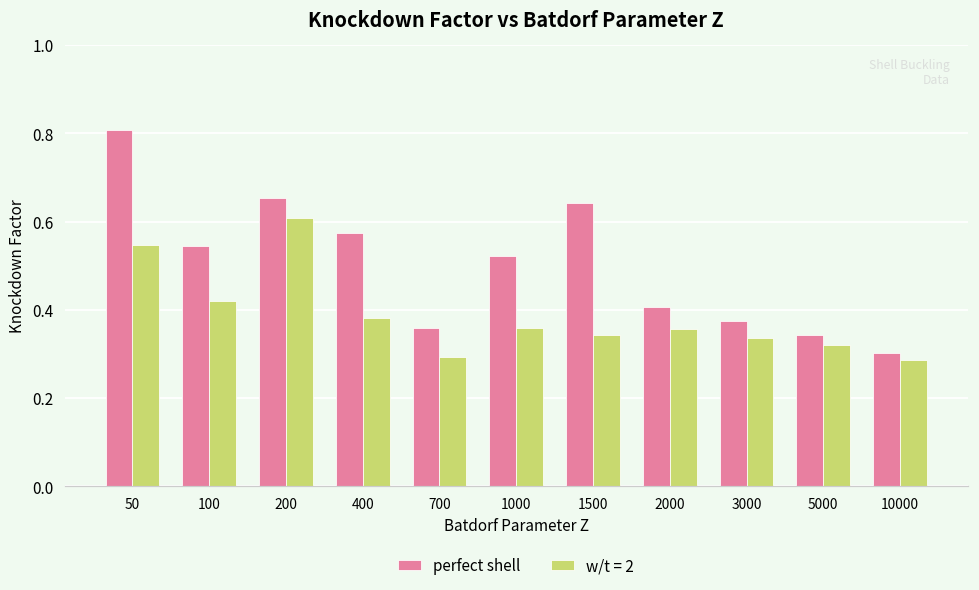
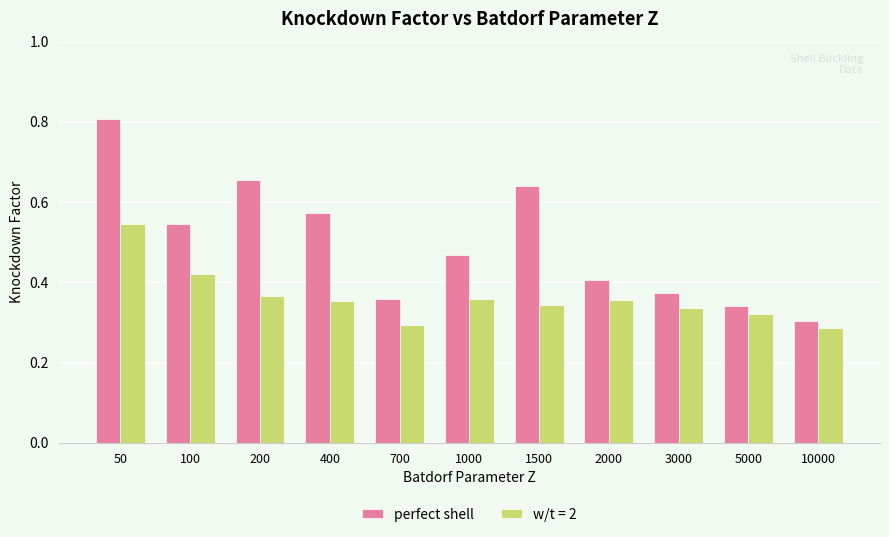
w/t = 2, 200: 0.61 -> 0.37
w/t = 2, 400: 0.38 -> 0.35
perfect shell, 1000: 0.52 -> 0.47
